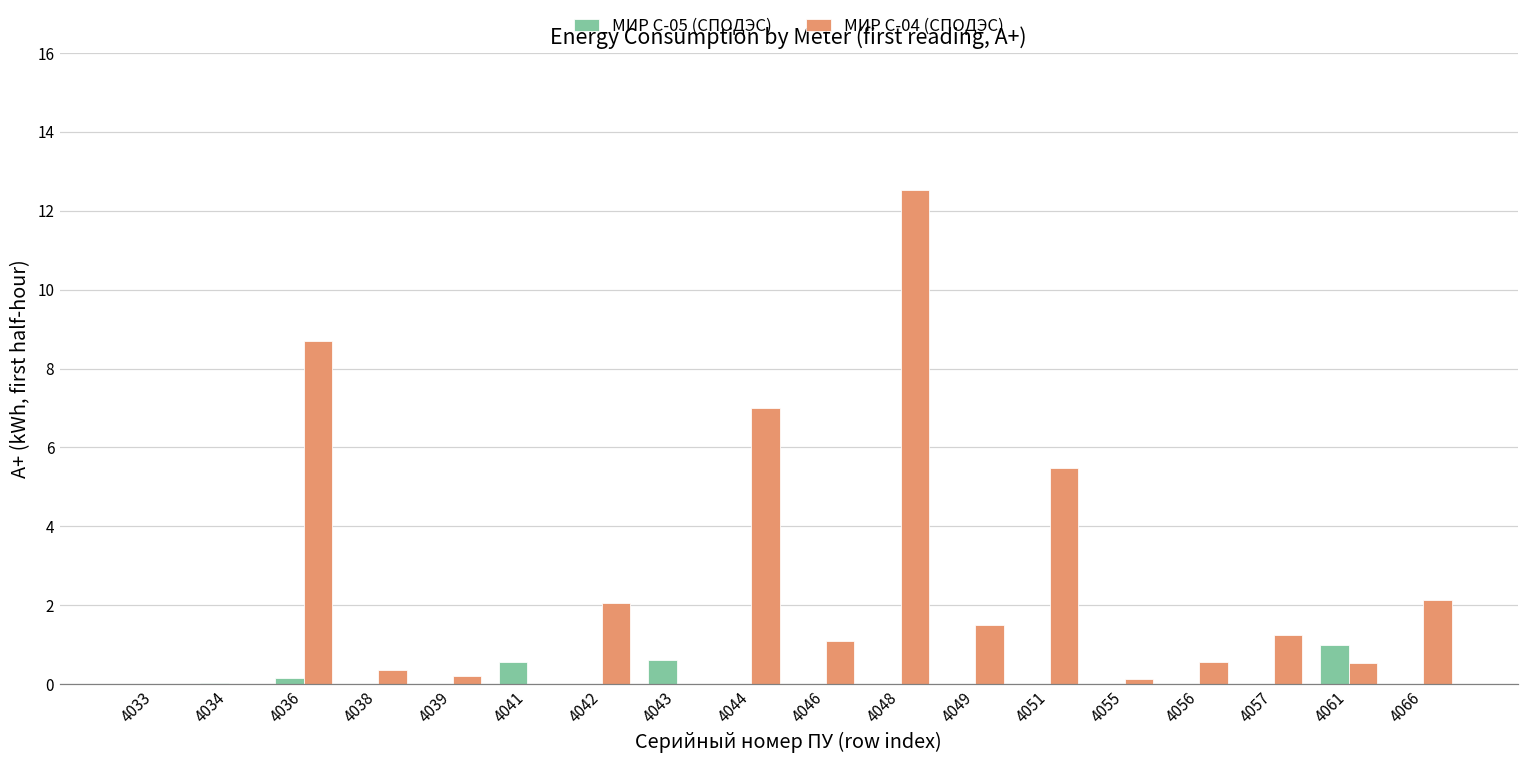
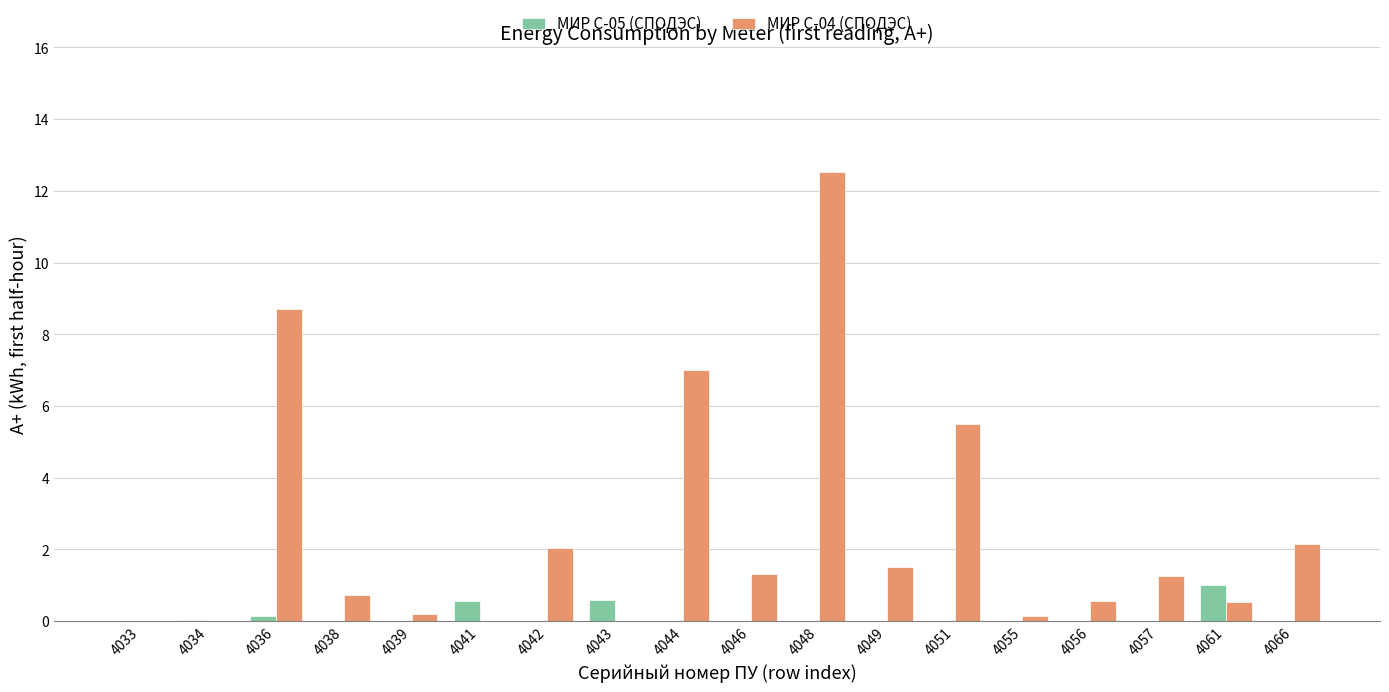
МИР С-04 (СПОДЭС), 4038: 0.4 -> 0.7
МИР С-04 (СПОДЭС), 4046: 1.1 -> 1.3
